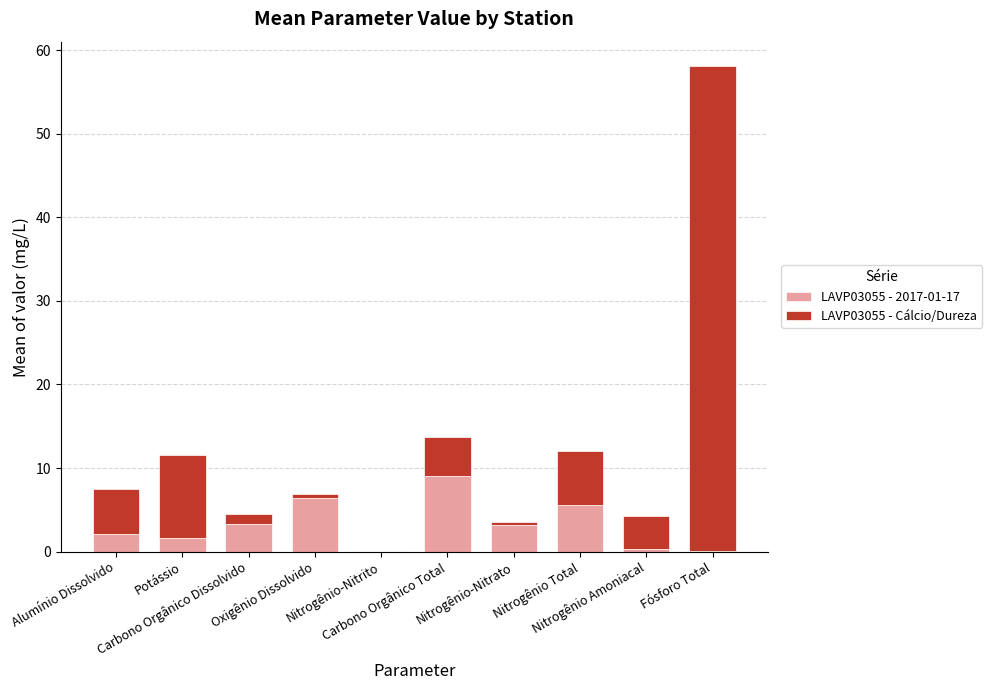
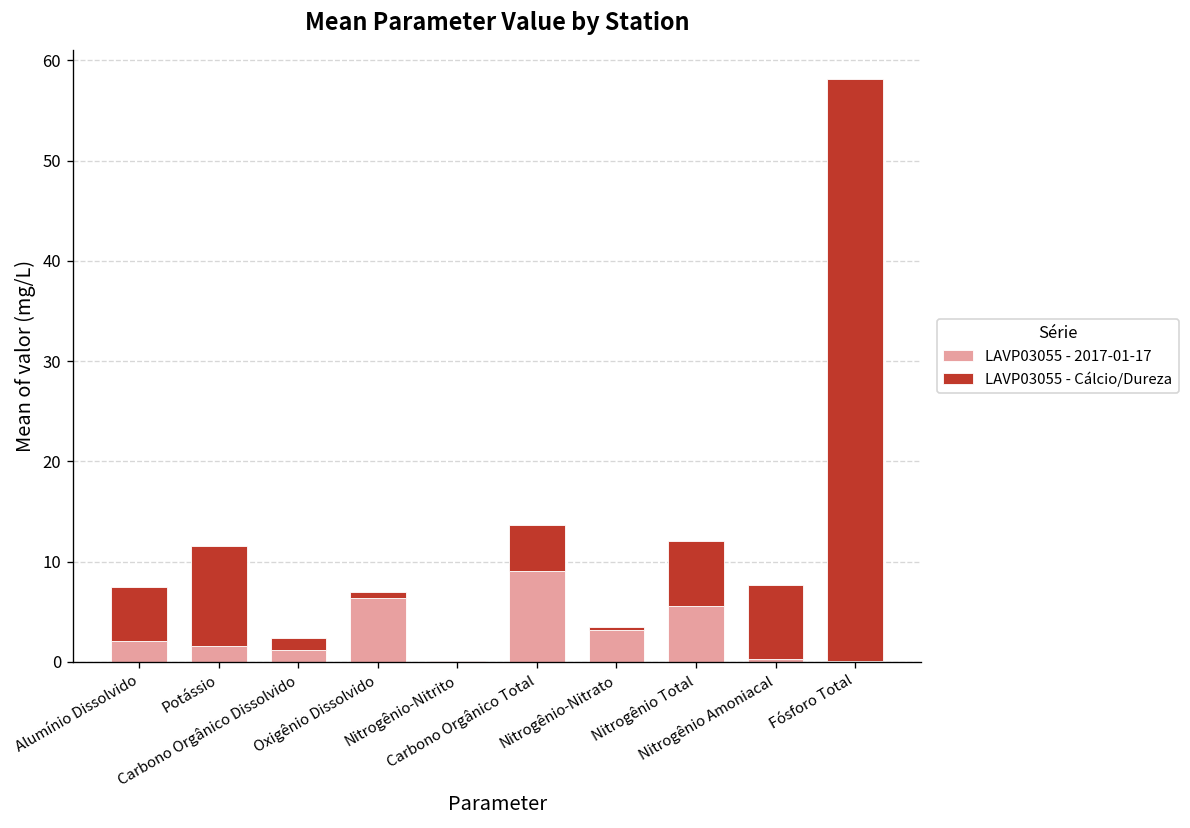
LAVP03055 - 2017-01-17, Carbono Orgânico Dissolvido: 3 -> 1
LAVP03055 - Cálcio/Dureza, Nitrogênio Amoniacal: 4 -> 7
